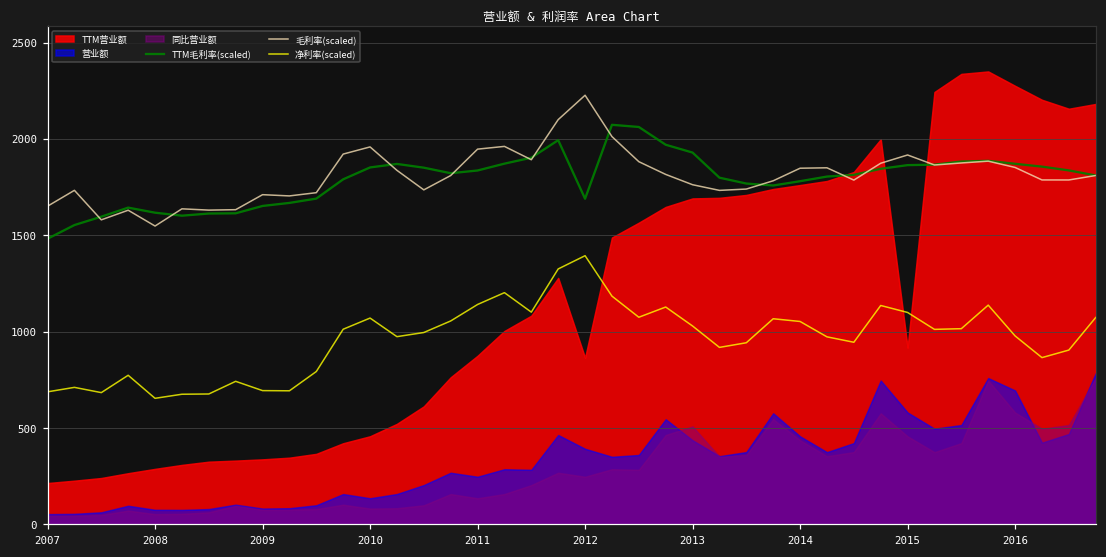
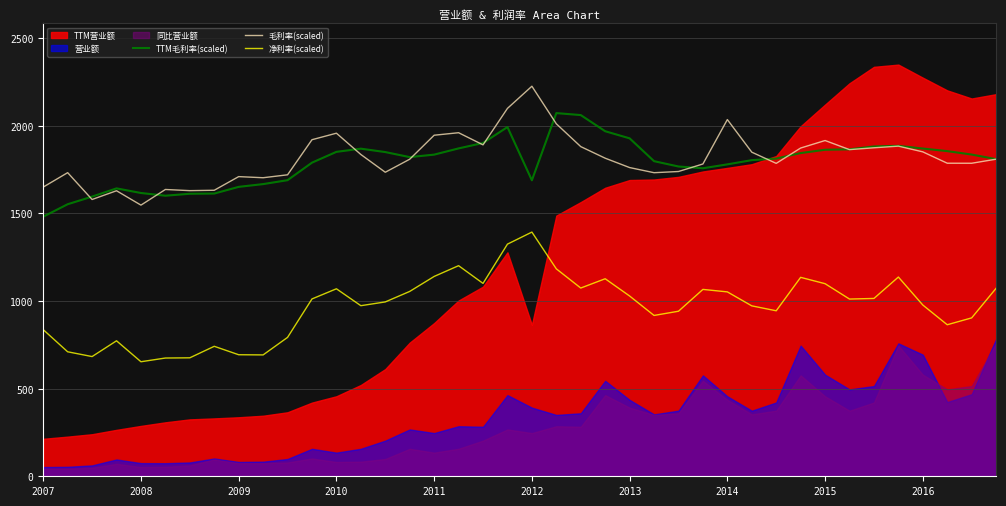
净利率(scaled), 2007: 690 -> 840
同比营业额, 2013: 510 -> 390
毛利率(scaled), 2014: 1850 -> 2040
TTM营业额, 2015: 920 -> 2120
